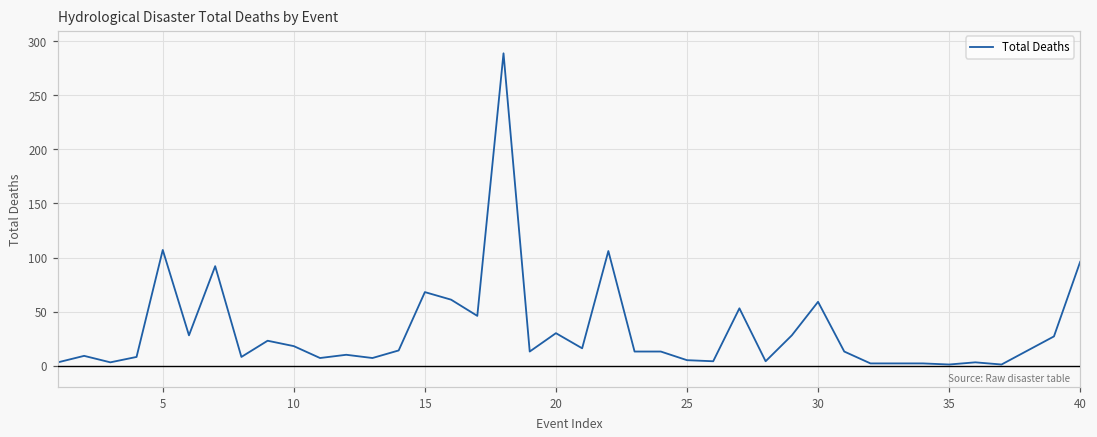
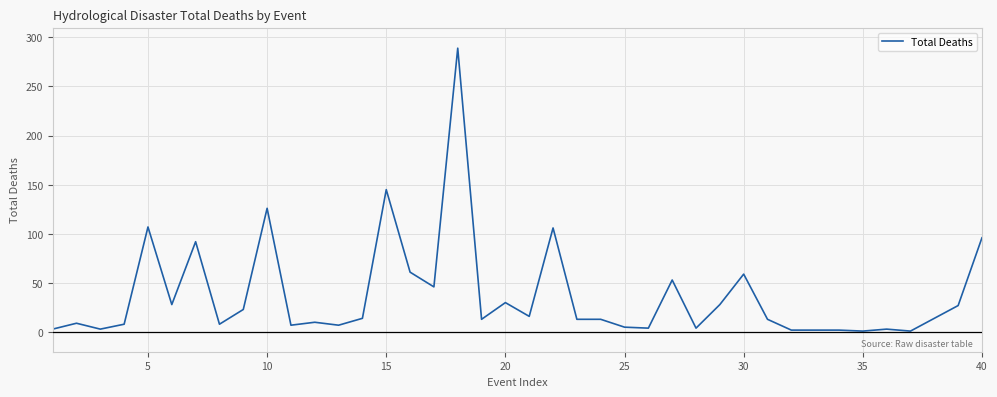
10: 20 -> 130
15: 70 -> 150
